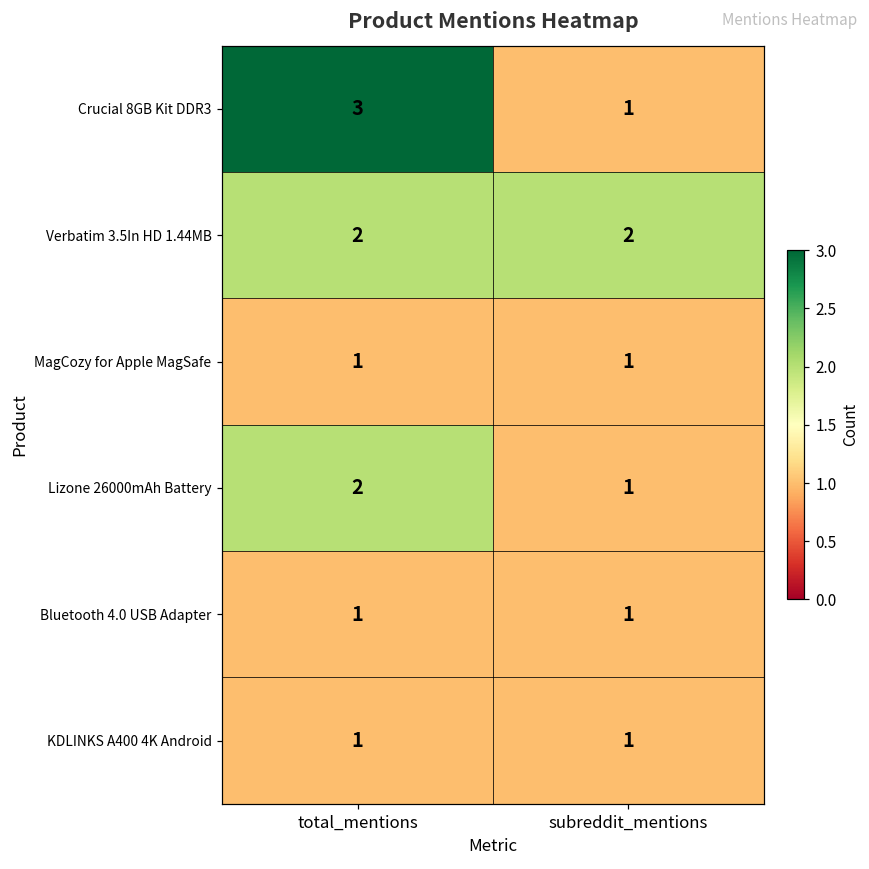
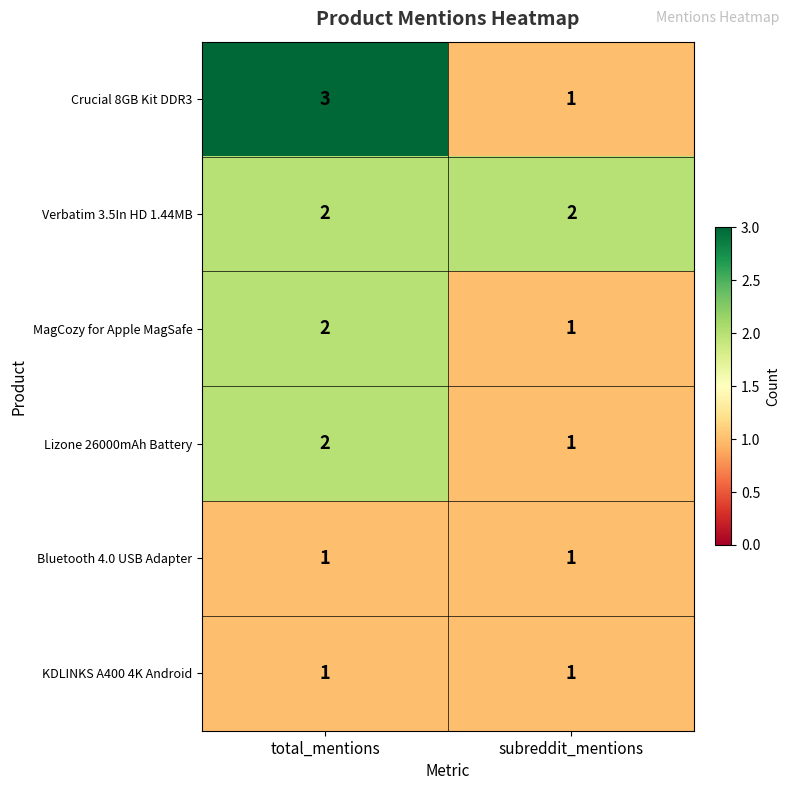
MagCozy for Apple MagSafe, total_mentions: 1 -> 2
